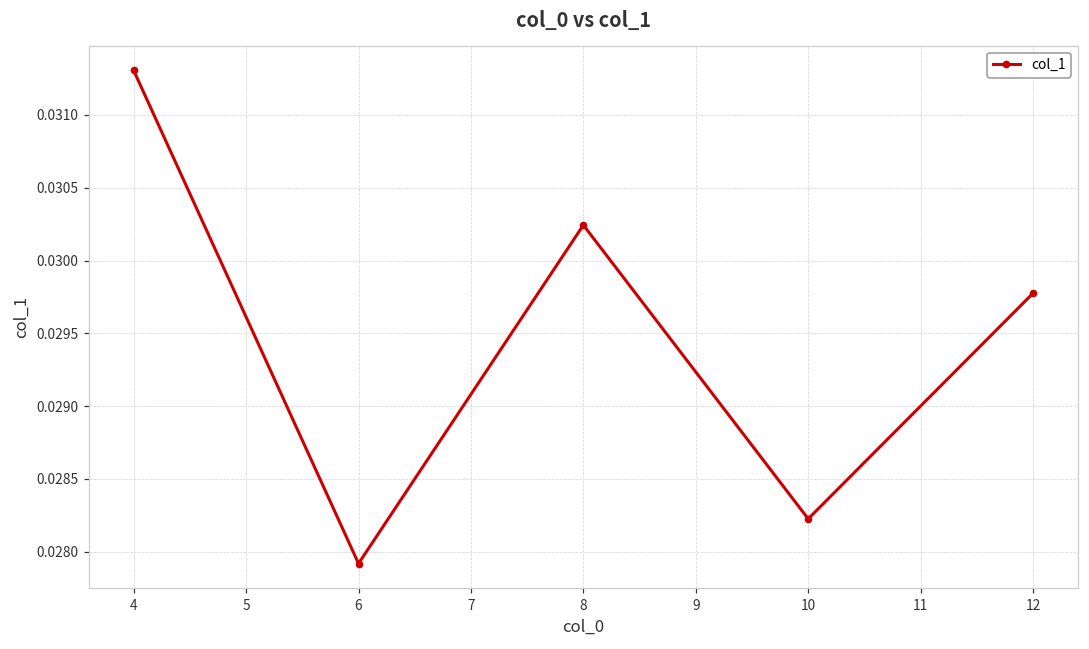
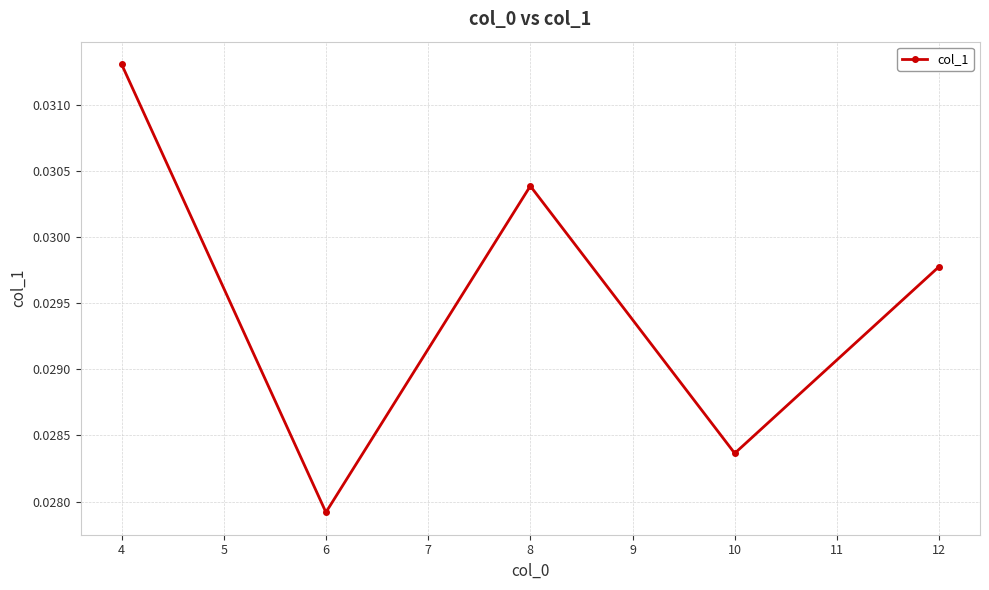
8: 0.03024 -> 0.03038
10: 0.02823 -> 0.02836
